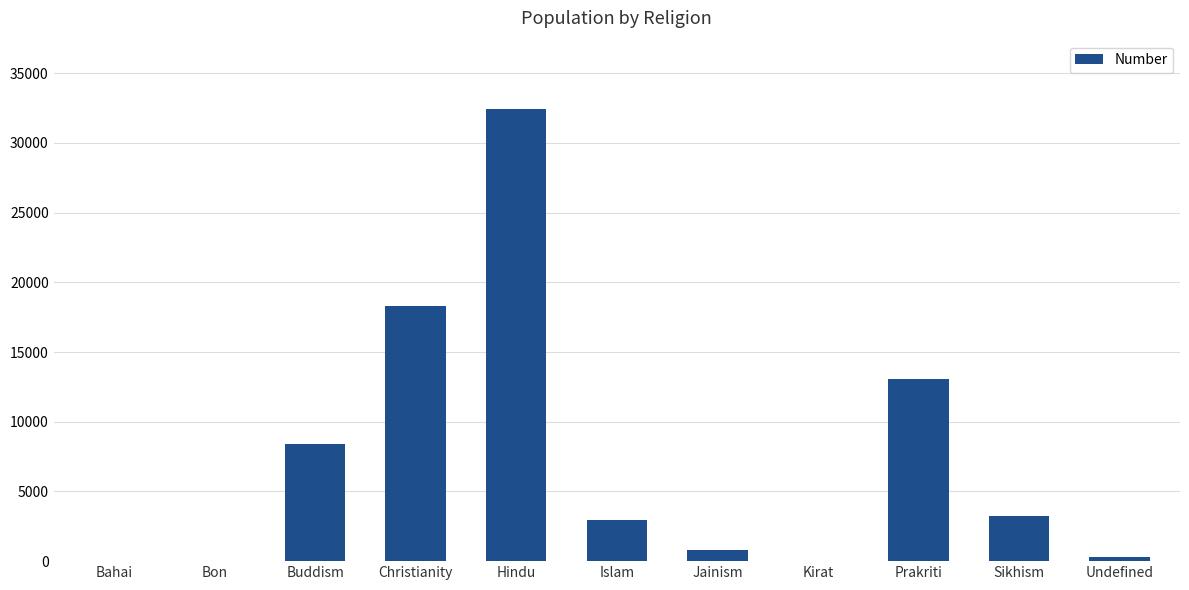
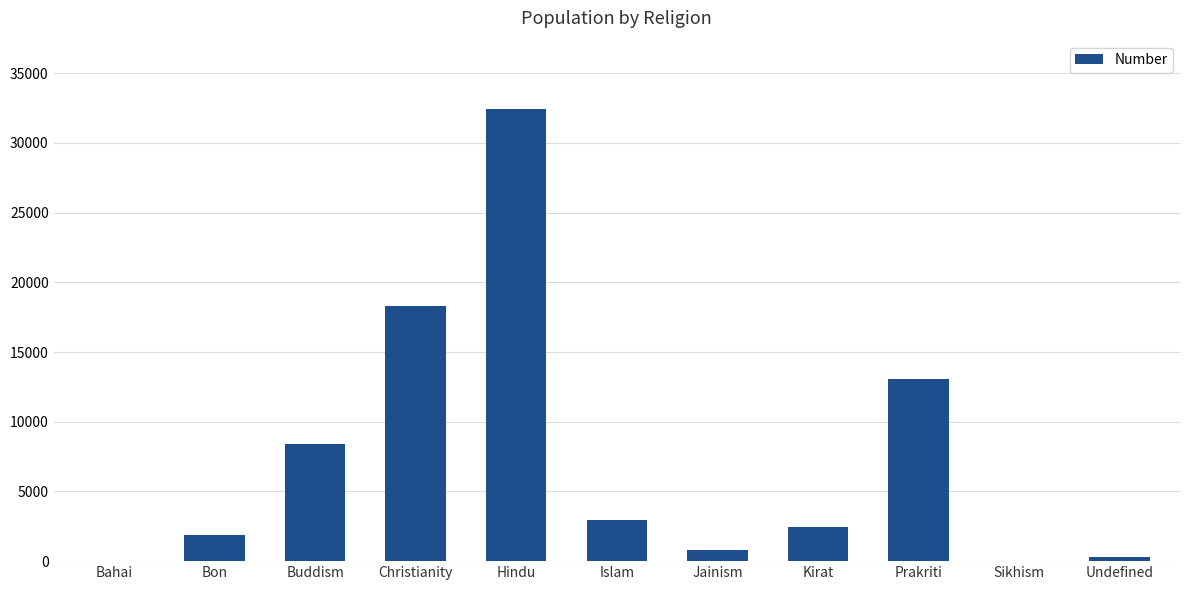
Bon: 0 -> 1900
Kirat: 0 -> 2400
Sikhism: 3200 -> 0
